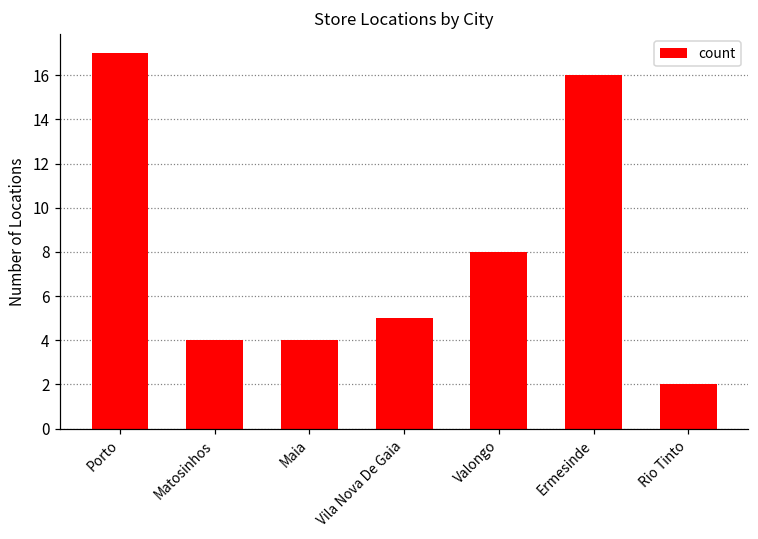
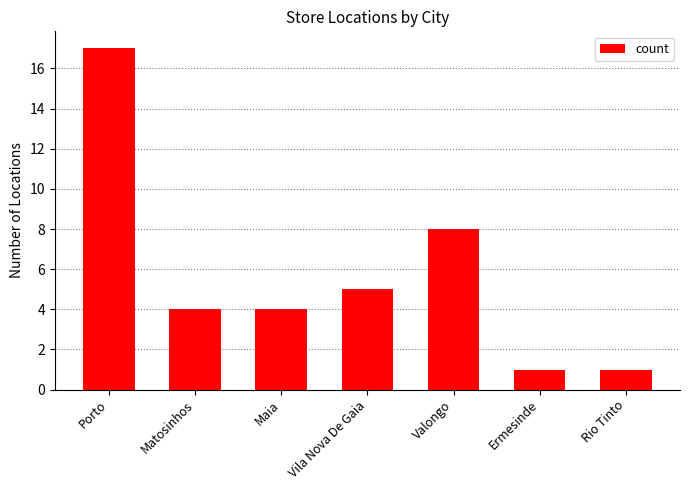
Ermesinde: 16 -> 1
Rio Tinto: 2 -> 1
